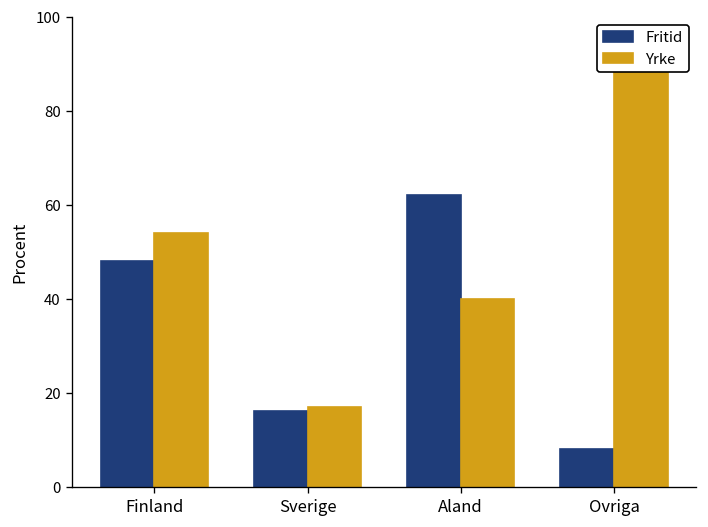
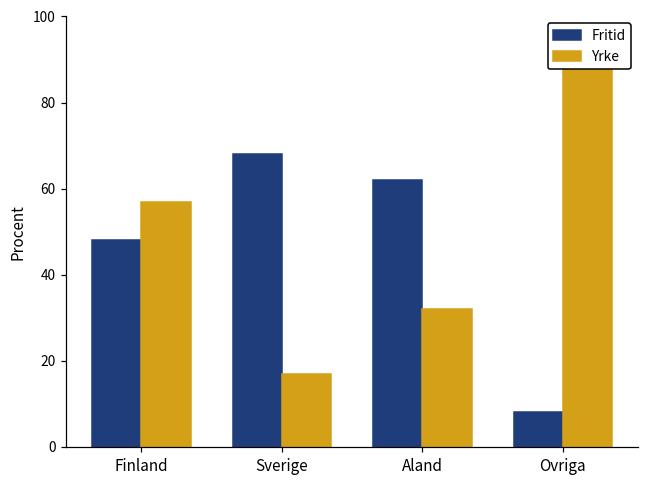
Yrke, Finland: 54 -> 57
Fritid, Sverige: 16 -> 68
Yrke, Aland: 40 -> 32
